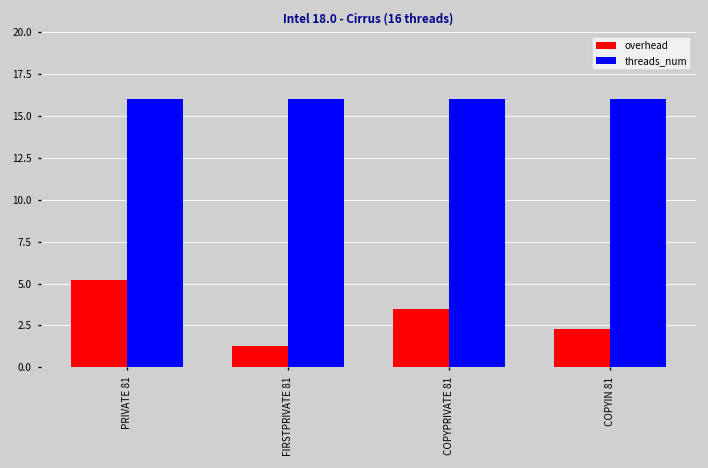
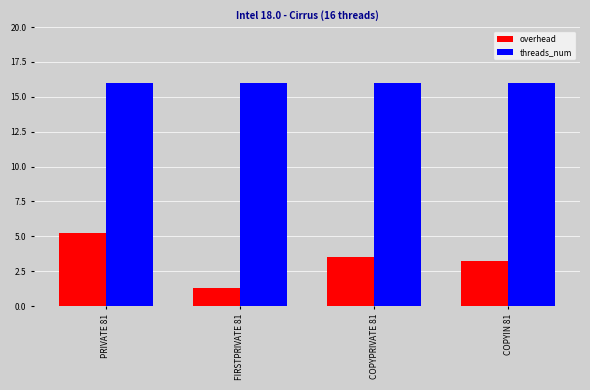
overhead, COPYIN 81: 2.3 -> 3.3
